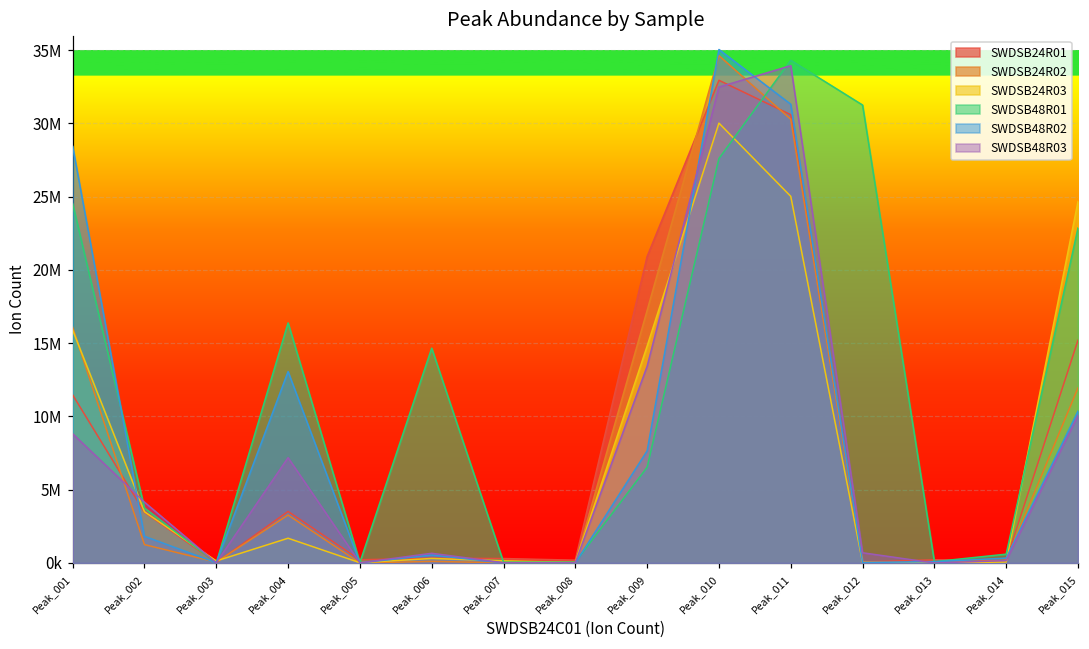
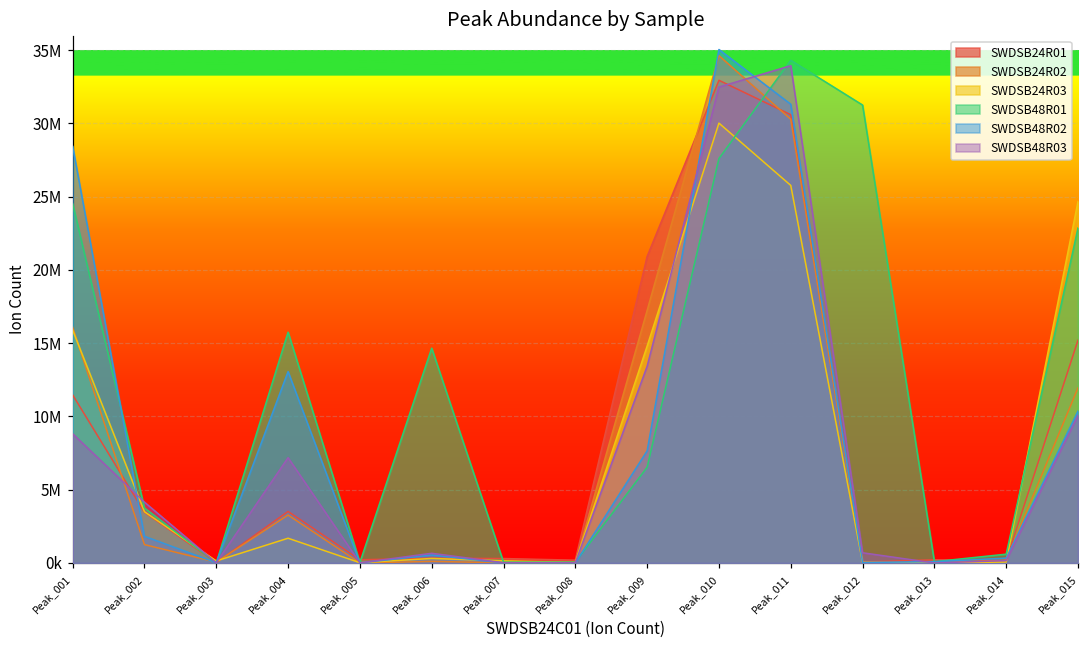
SWDSB48R01, Peak_004: 16400000 -> 15800000
SWDSB24R03, Peak_011: 25000000 -> 25800000
